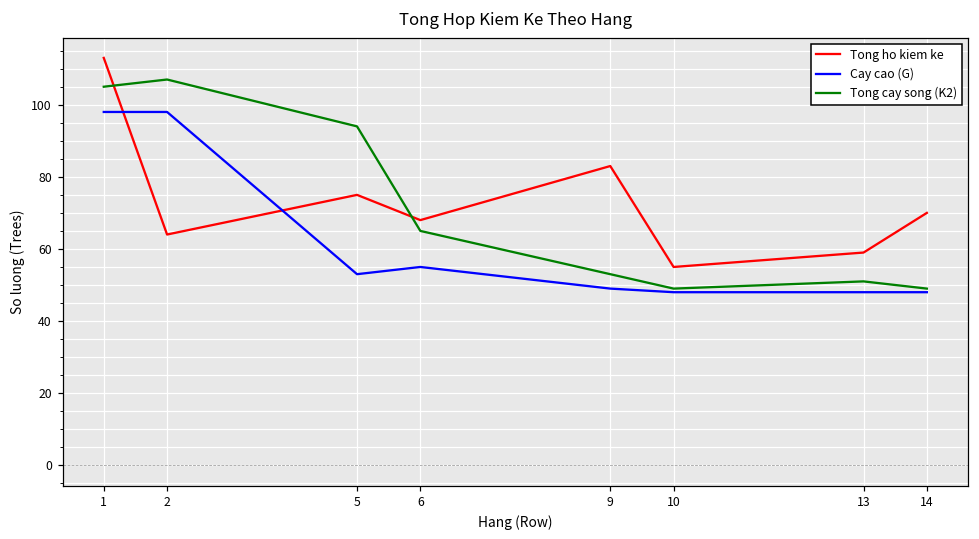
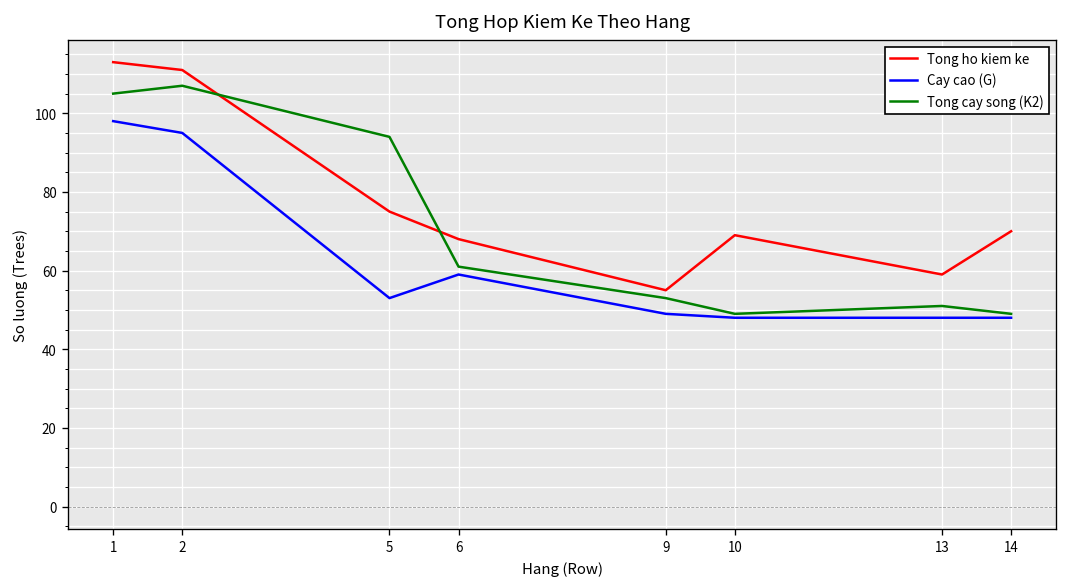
Tong ho kiem ke, 2: 64 -> 111
Cay cao (G), 2: 98 -> 95
Cay cao (G), 6: 55 -> 59
Tong cay song (K2), 6: 65 -> 61
Tong ho kiem ke, 9: 83 -> 55
Tong ho kiem ke, 10: 55 -> 69
